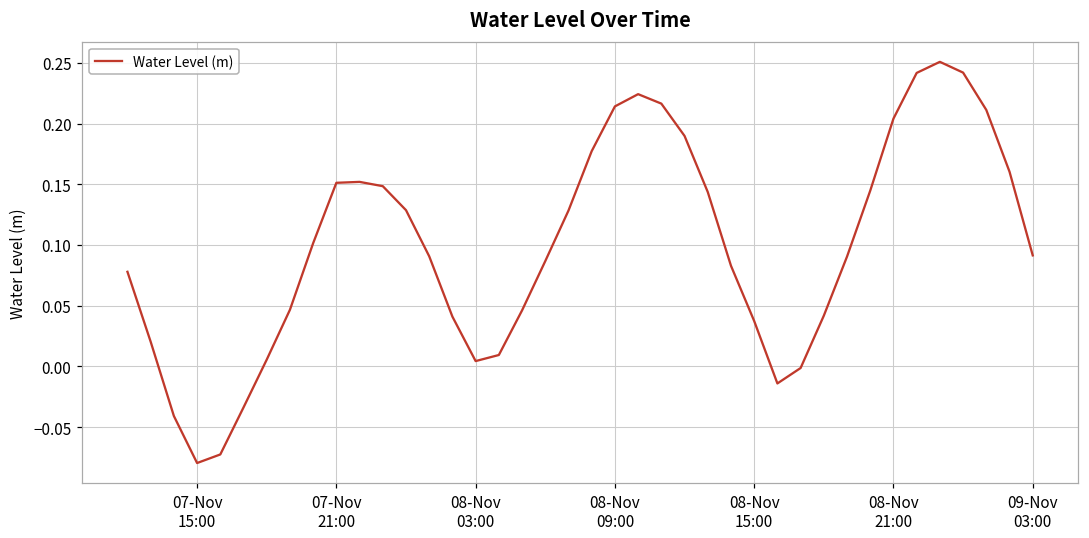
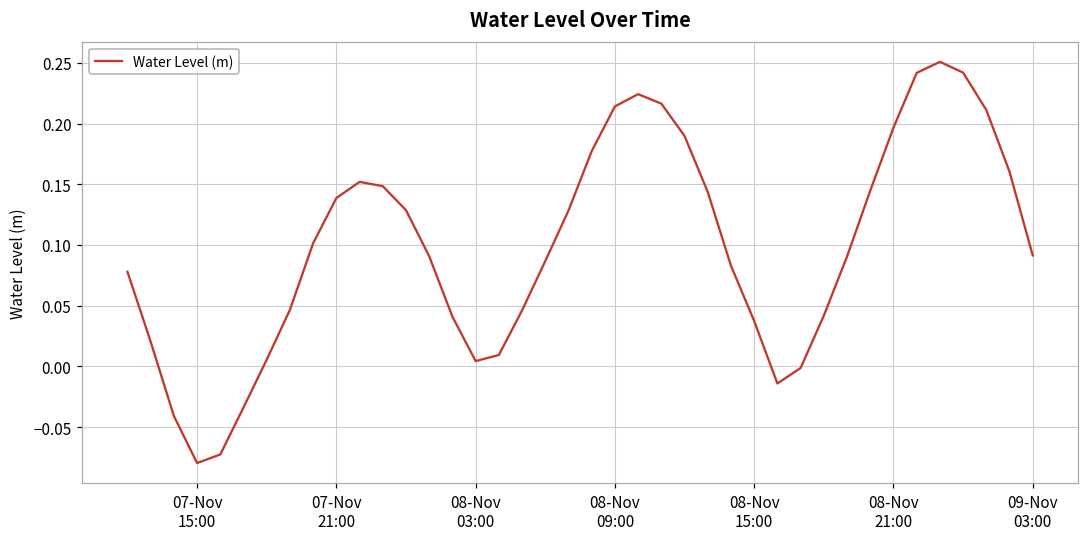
07-Nov 21:00: 0.151 -> 0.139
08-Nov 21:00: 0.204 -> 0.197
